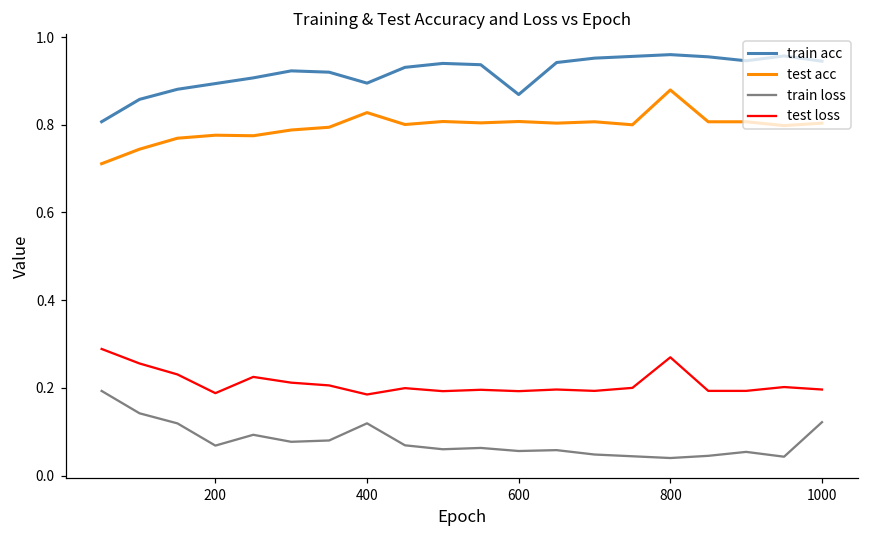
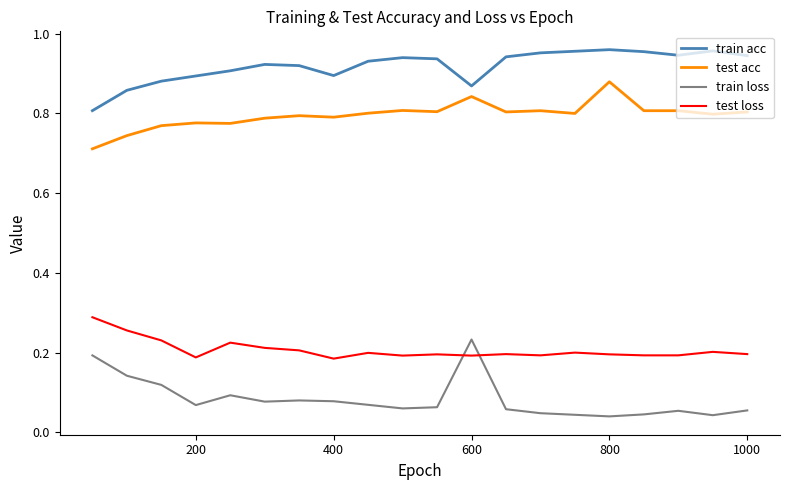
test acc, 400: 0.83 -> 0.79
train loss, 400: 0.12 -> 0.08
test acc, 600: 0.81 -> 0.84
train loss, 600: 0.06 -> 0.23
test loss, 800: 0.27 -> 0.20
train loss, 1000: 0.12 -> 0.05
